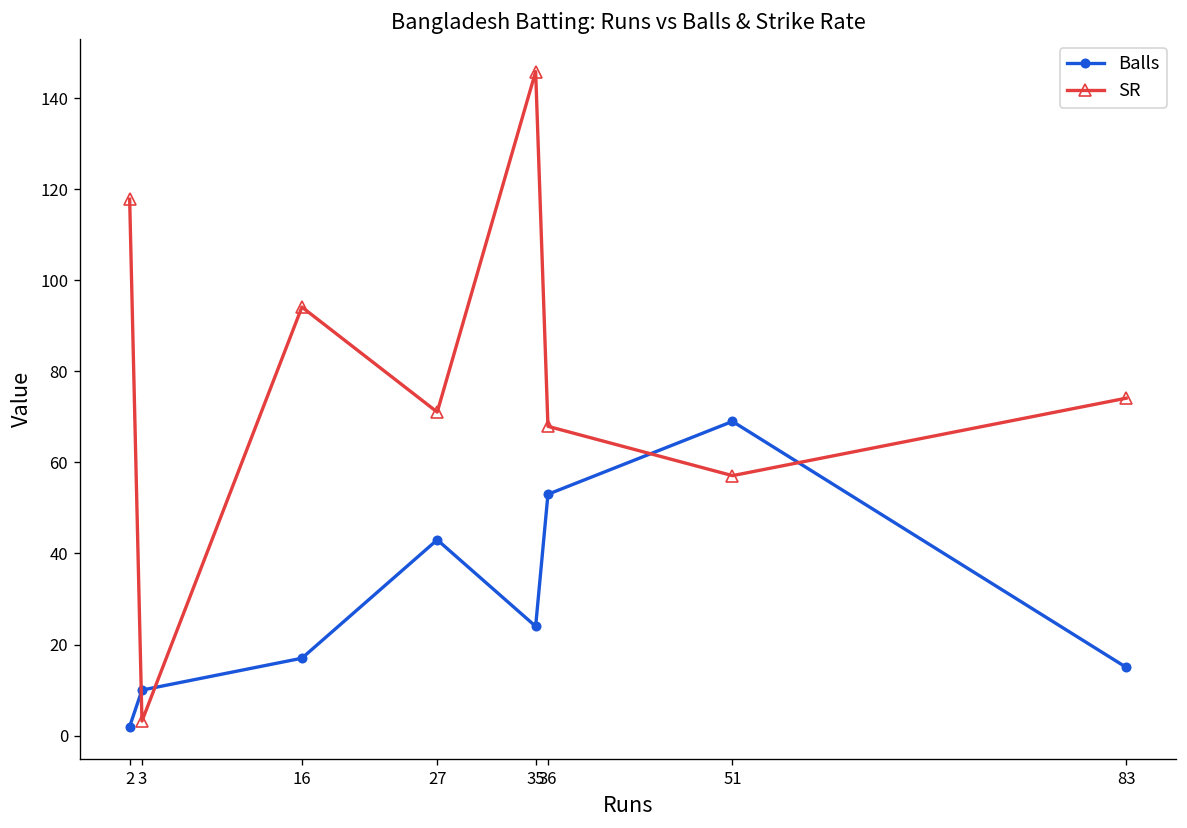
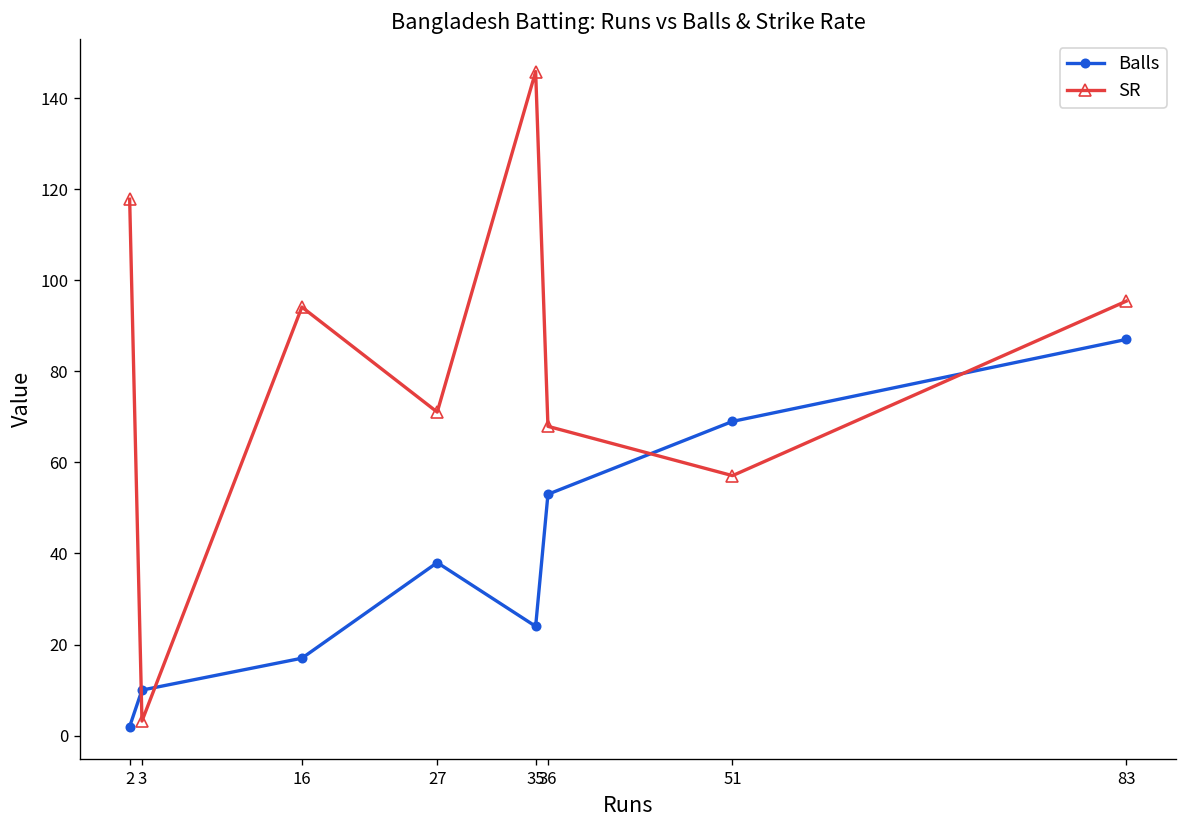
Balls, 27: 43 -> 38
Balls, 83: 15 -> 87
SR, 83: 74 -> 95
